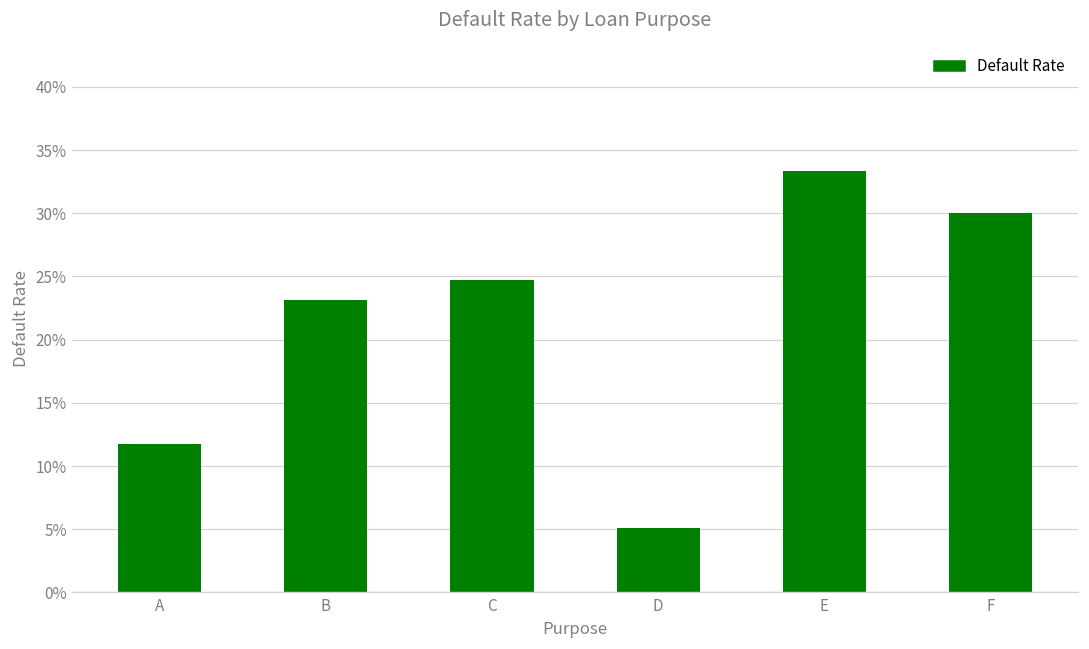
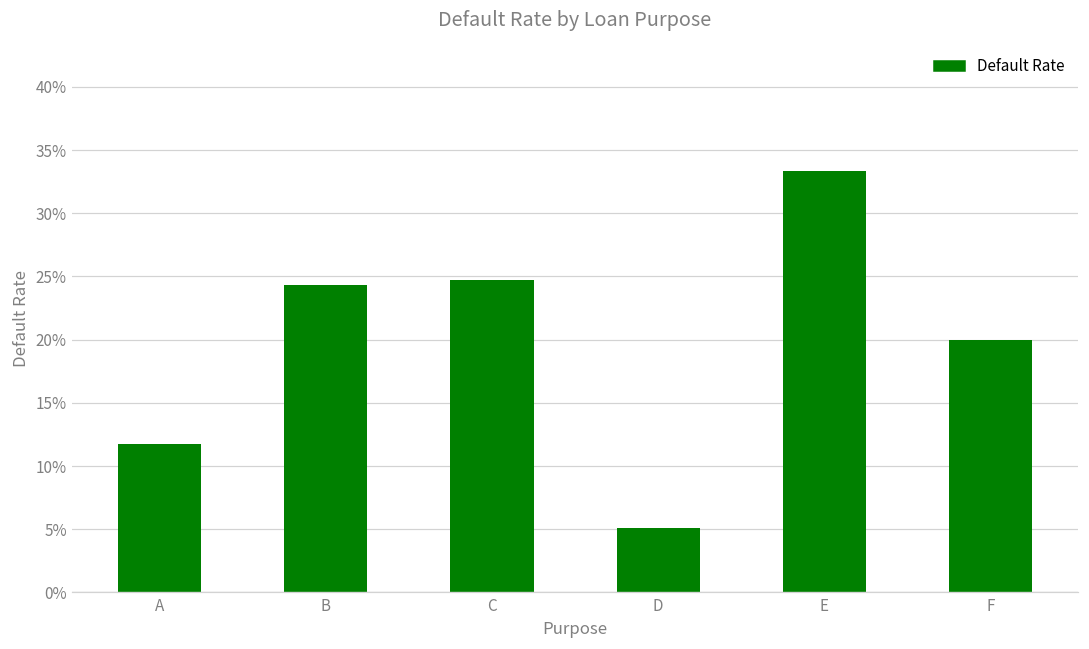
B: 23.2% -> 24.3%
F: 30.0% -> 20.0%
